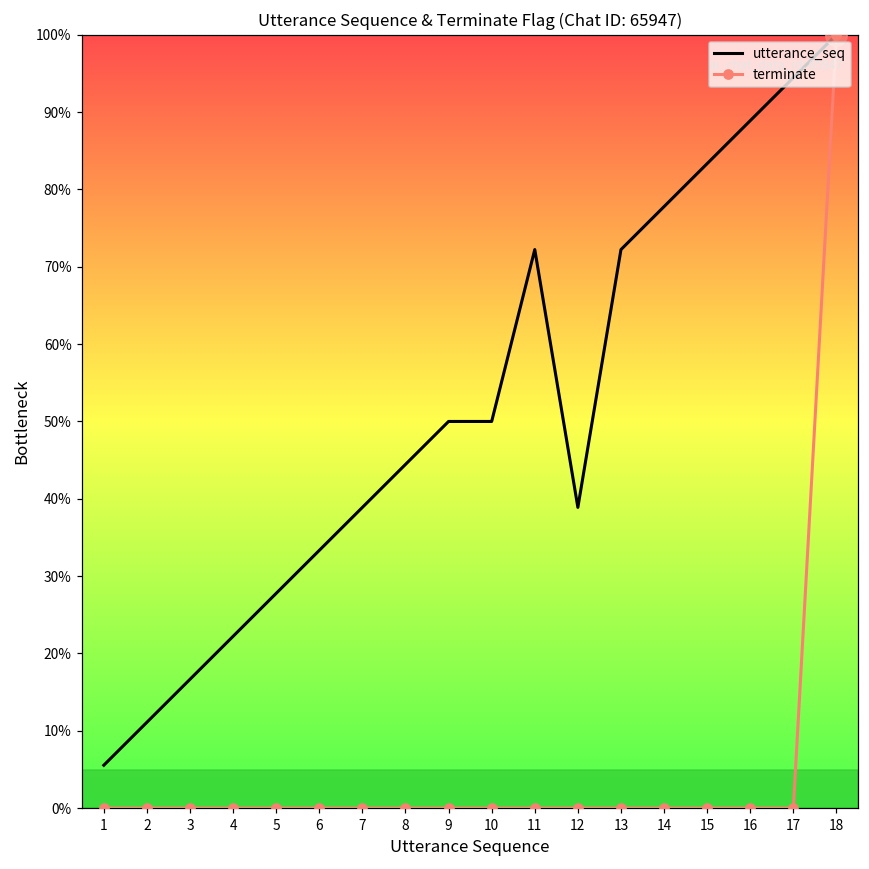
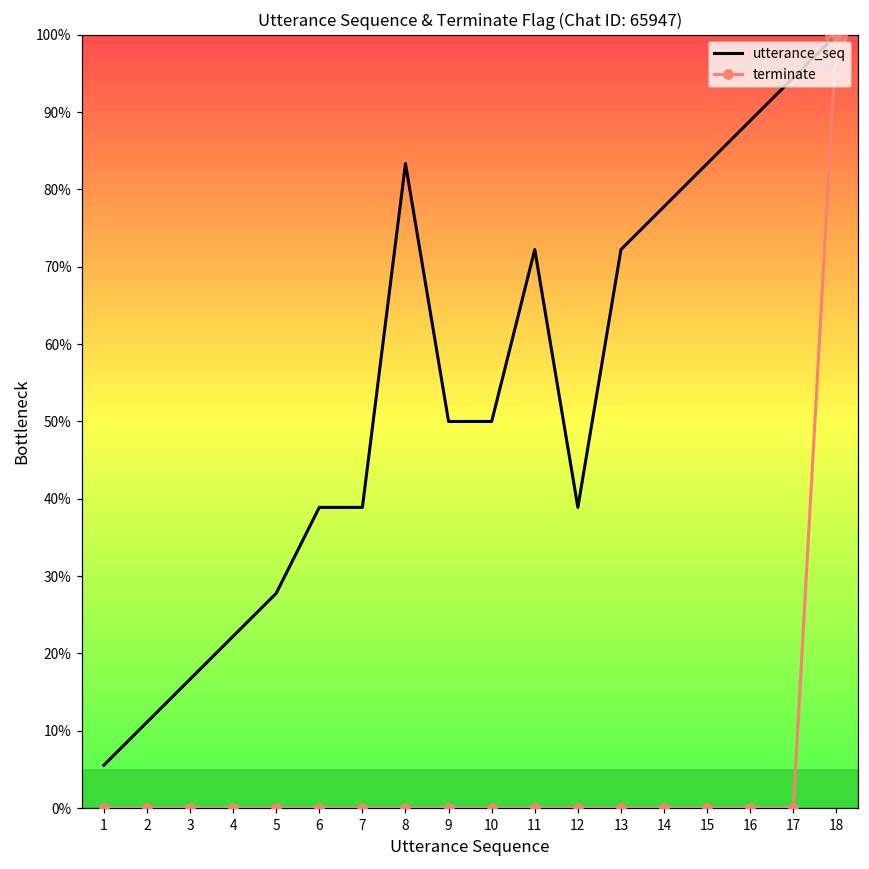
utterance_seq, 6: 33% -> 39%
utterance_seq, 8: 44% -> 83%
